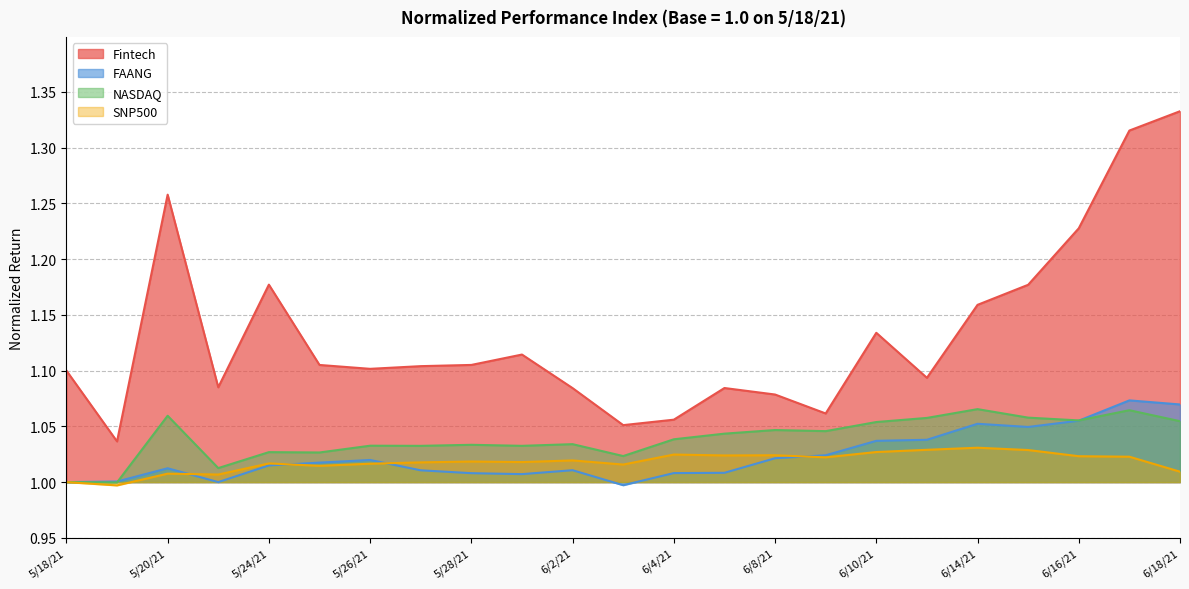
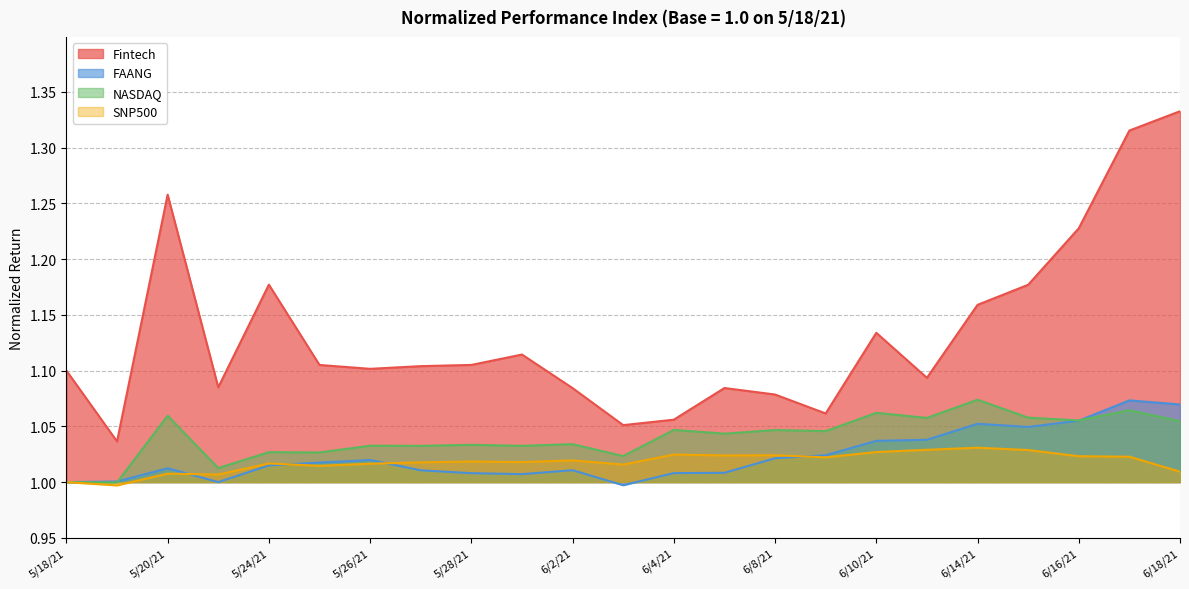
NASDAQ, 6/4/21: 1.038 -> 1.047
NASDAQ, 6/10/21: 1.054 -> 1.062
NASDAQ, 6/14/21: 1.065 -> 1.074
